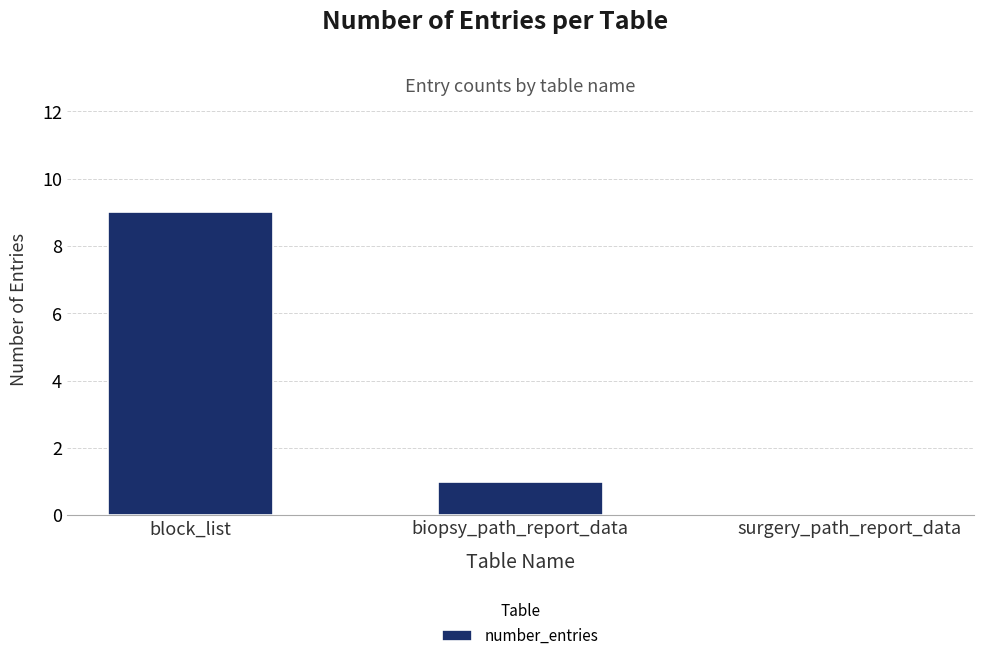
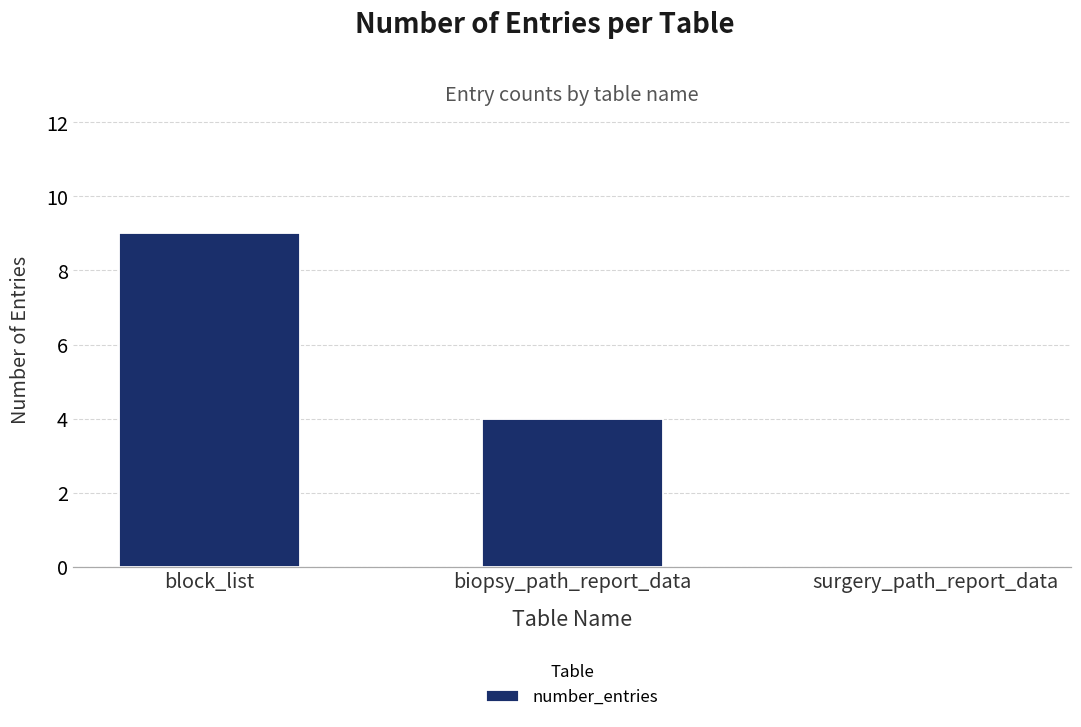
biopsy_path_report_data: 1 -> 4
